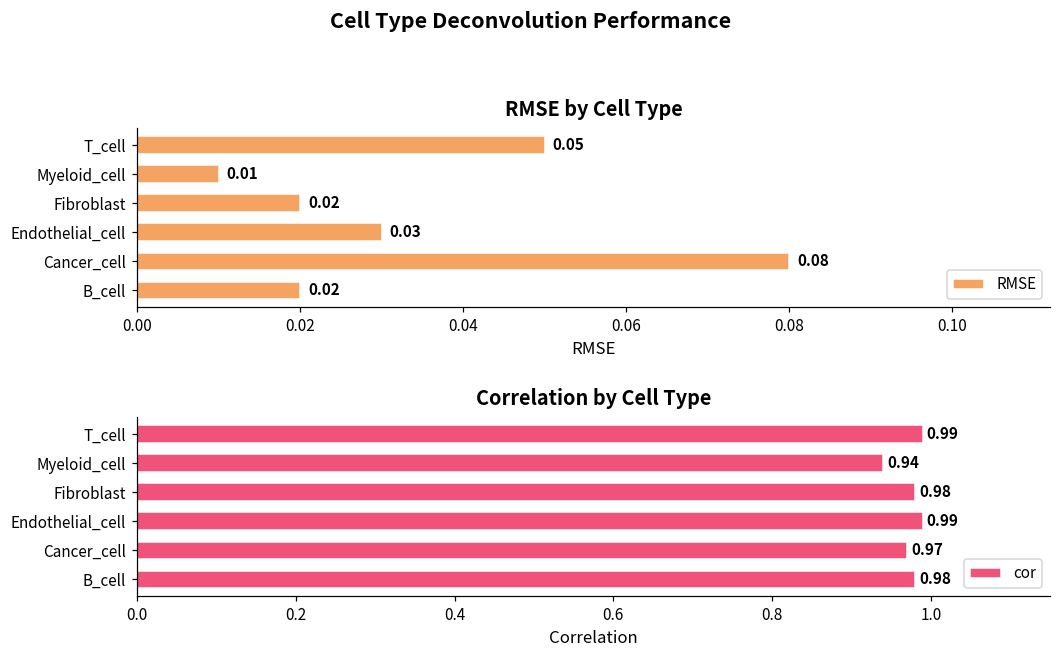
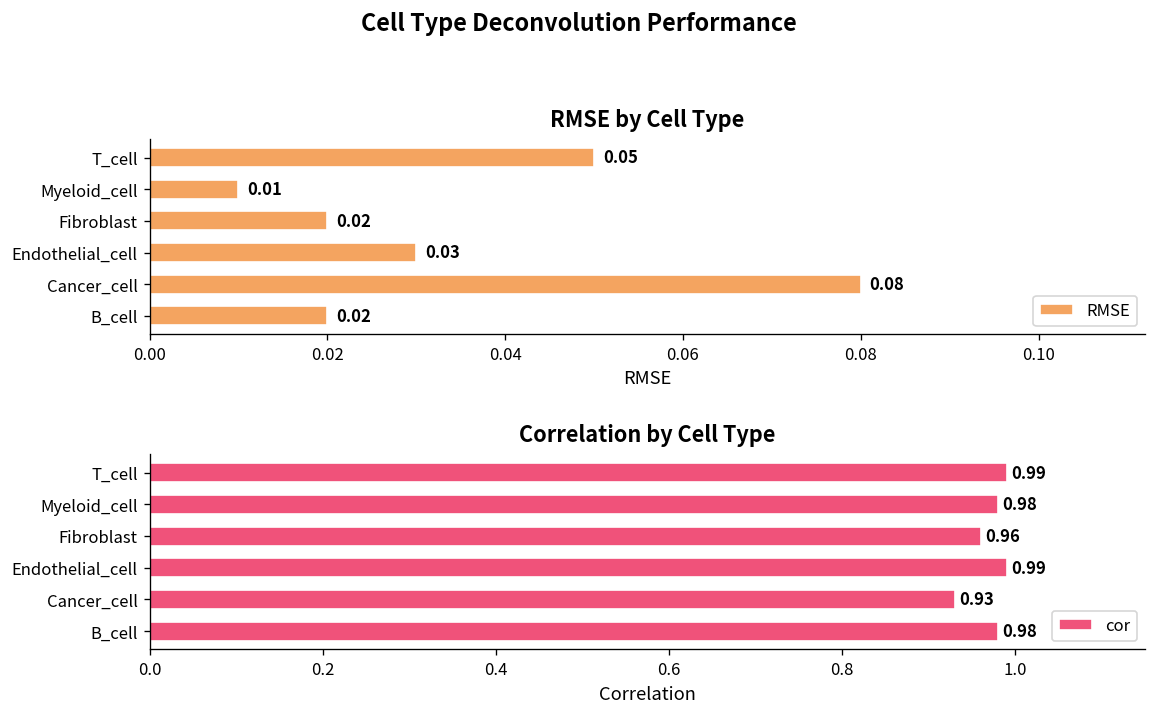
Correlation by Cell Type, Myeloid_cell: 0.94 -> 0.98
Correlation by Cell Type, Fibroblast: 0.98 -> 0.96
Correlation by Cell Type, Cancer_cell: 0.97 -> 0.93
